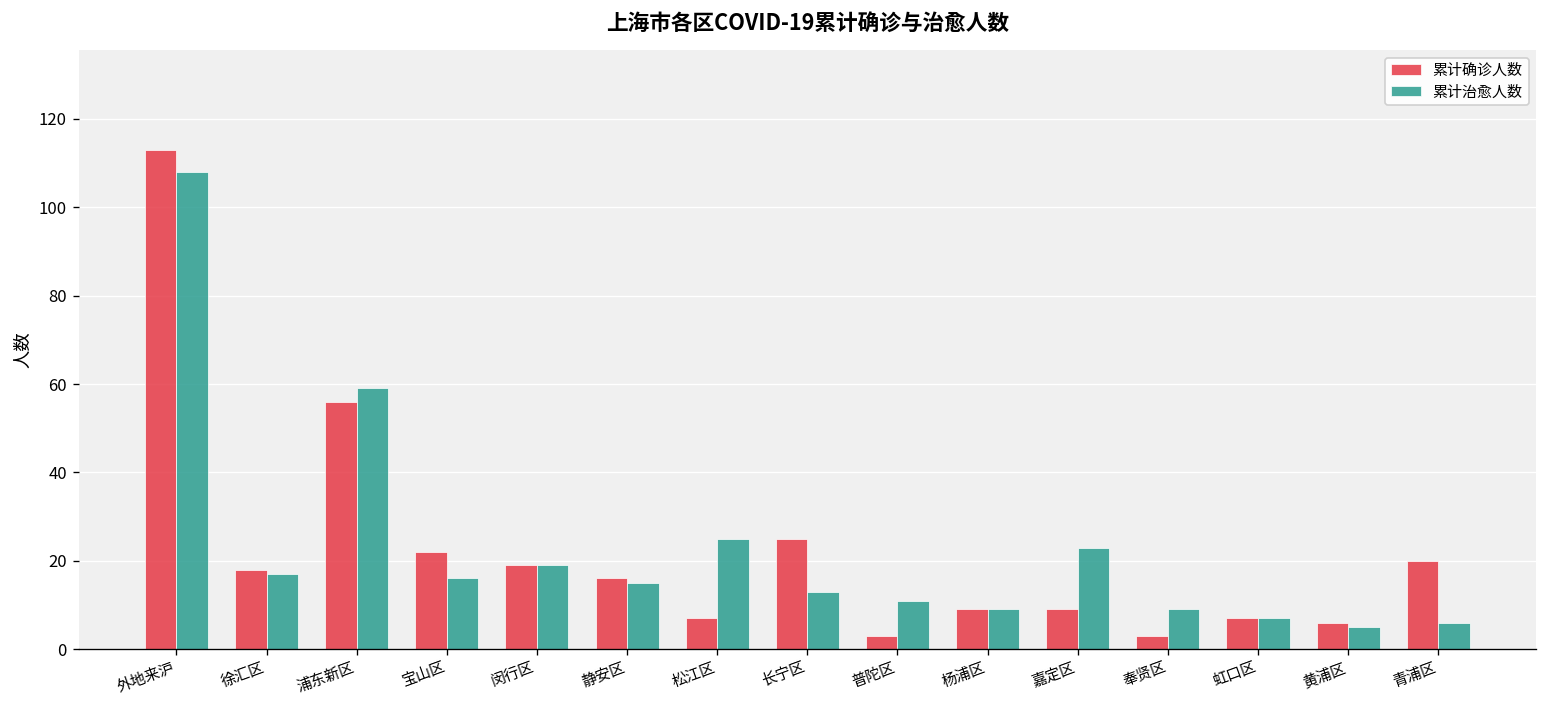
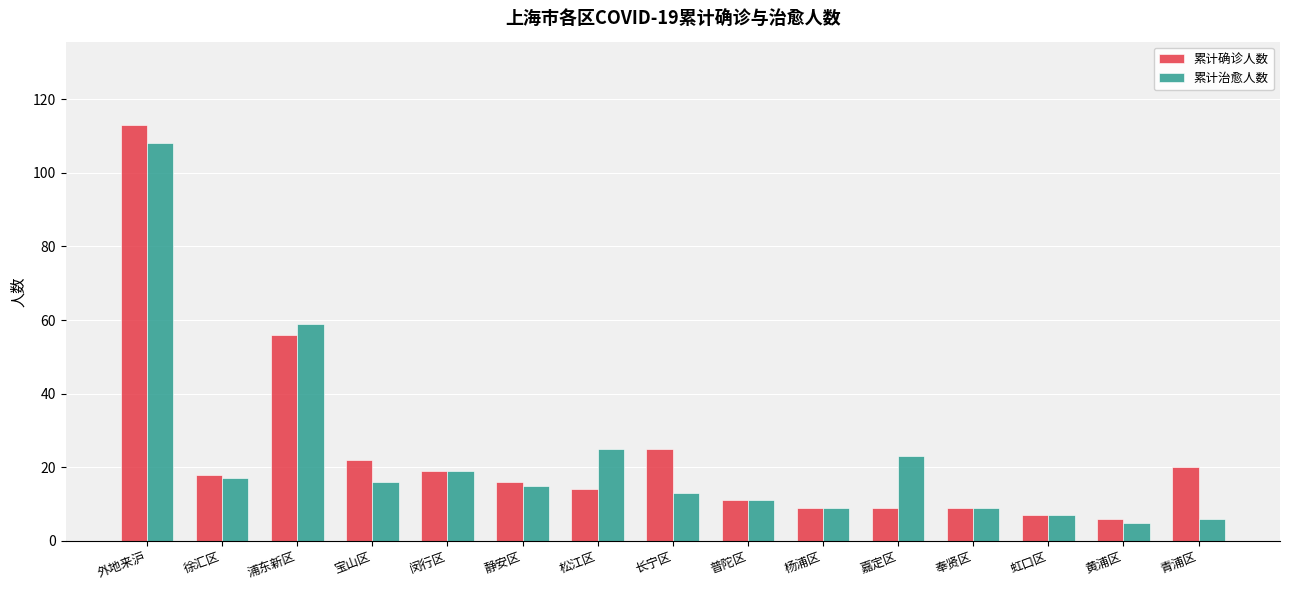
累计确诊人数, 松江区: 7 -> 14
累计确诊人数, 普陀区: 3 -> 11
累计确诊人数, 奉贤区: 3 -> 9
